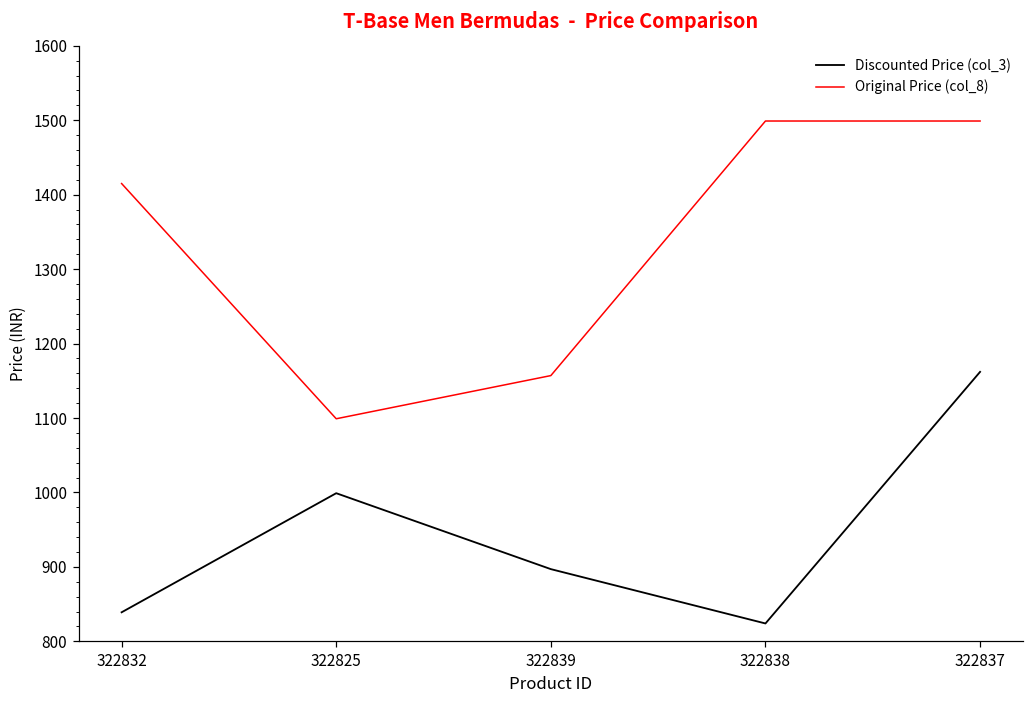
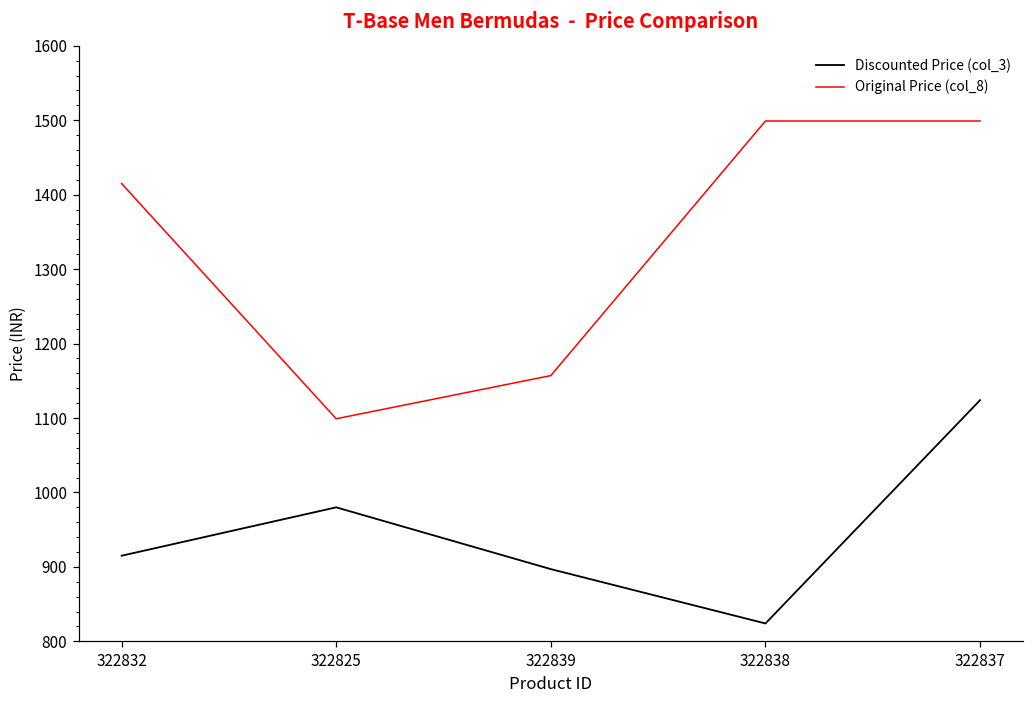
Discounted Price (col_3), 322832: 840 -> 920
Discounted Price (col_3), 322825: 1000 -> 980
Discounted Price (col_3), 322837: 1160 -> 1120
